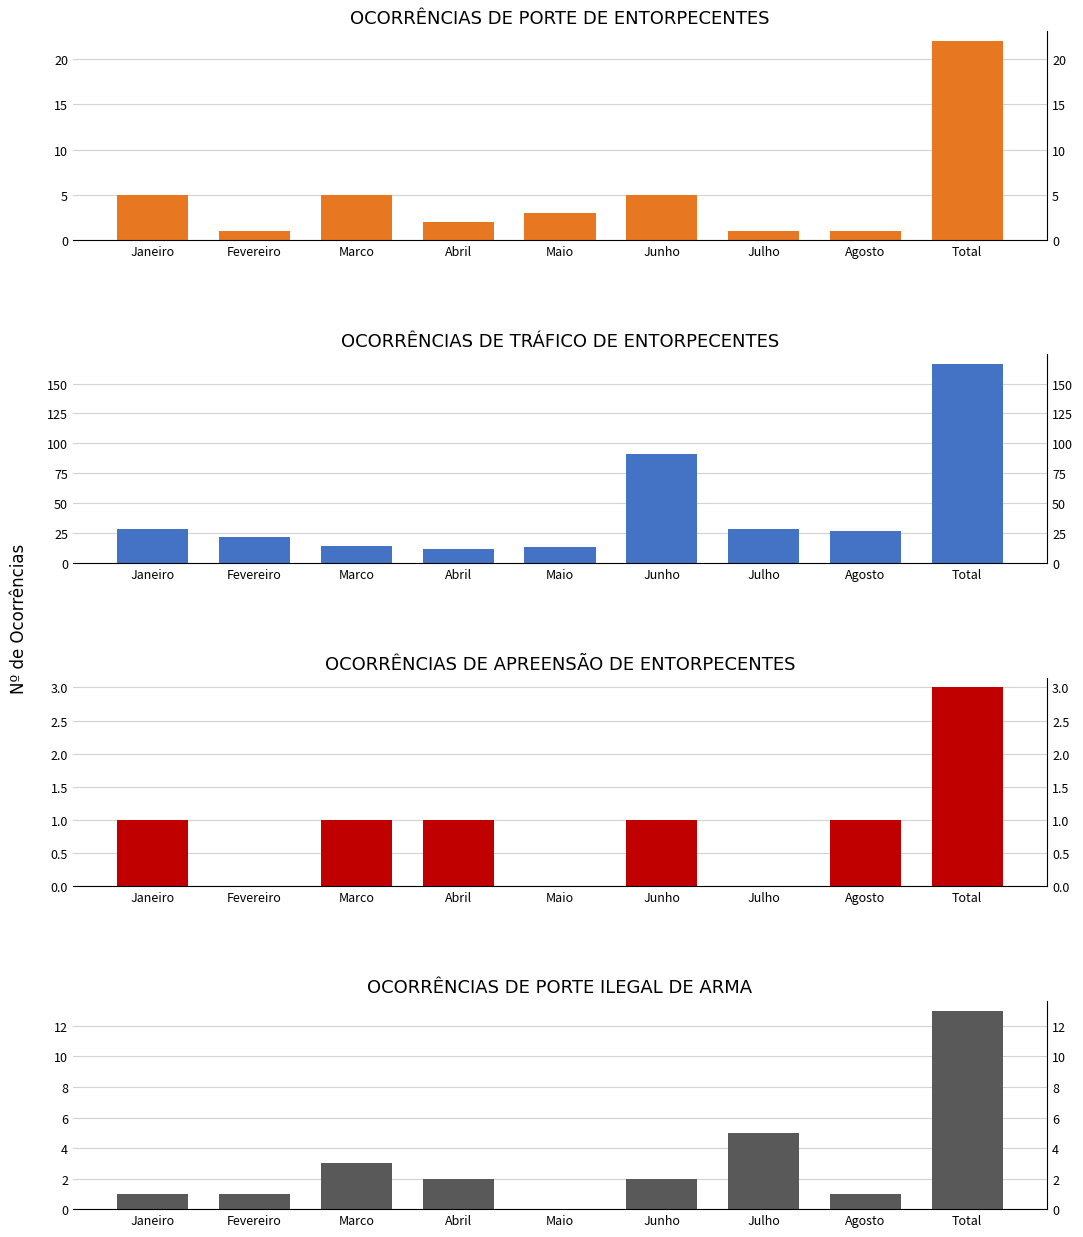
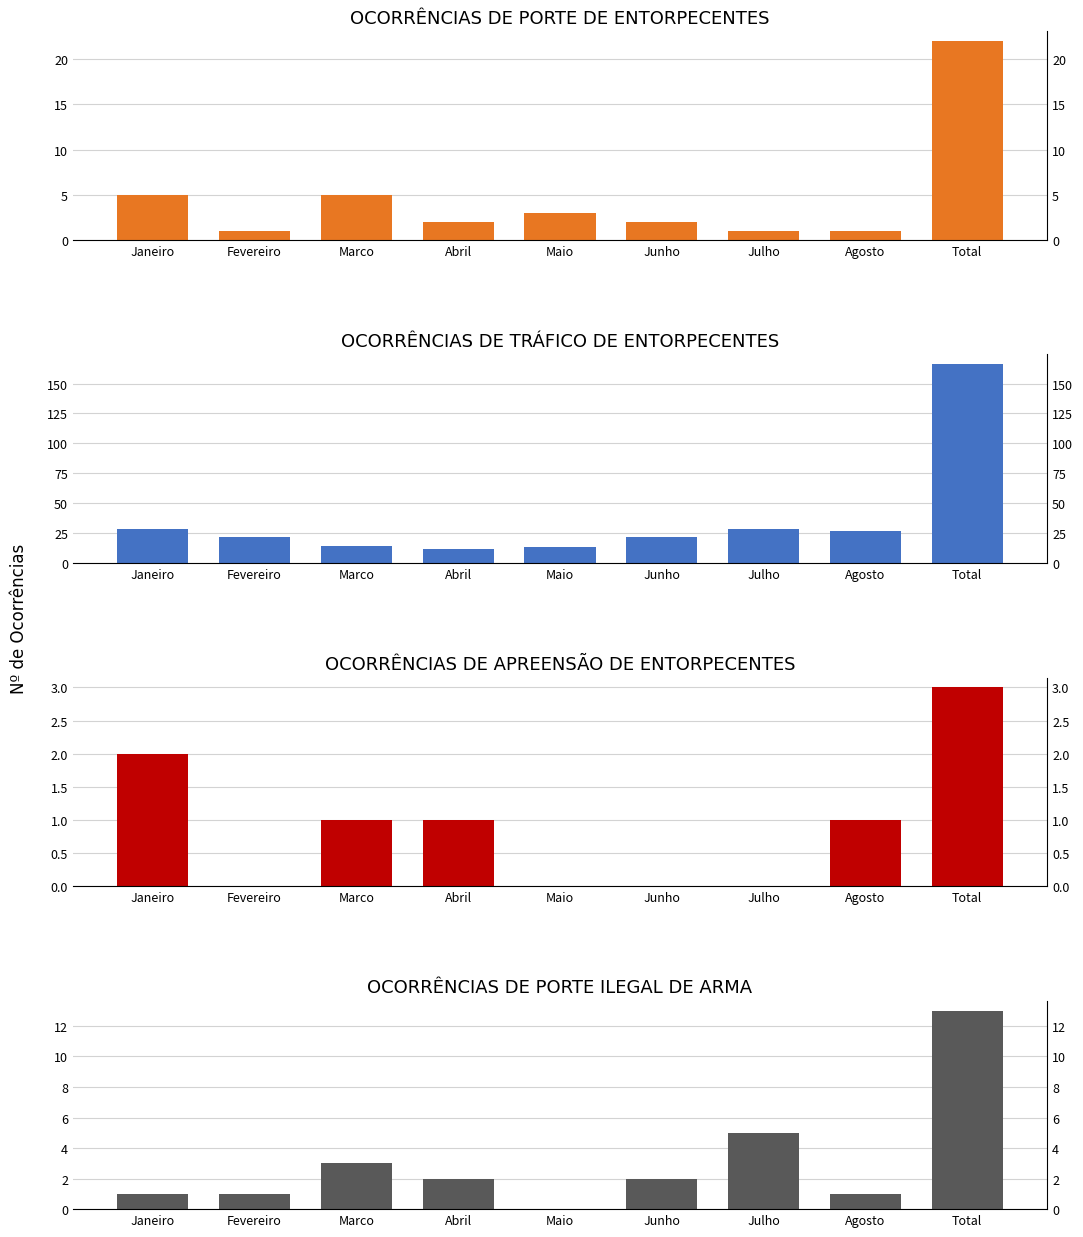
OCORRÊNCIAS DE PORTE DE ENTORPECENTES, Junho: 5 -> 2
OCORRÊNCIAS DE TRÁFICO DE ENTORPECENTES, Junho: 91 -> 22
OCORRÊNCIAS DE APREENSÃO DE ENTORPECENTES, Janeiro: 1 -> 2
OCORRÊNCIAS DE APREENSÃO DE ENTORPECENTES, Junho: 1 -> 0
